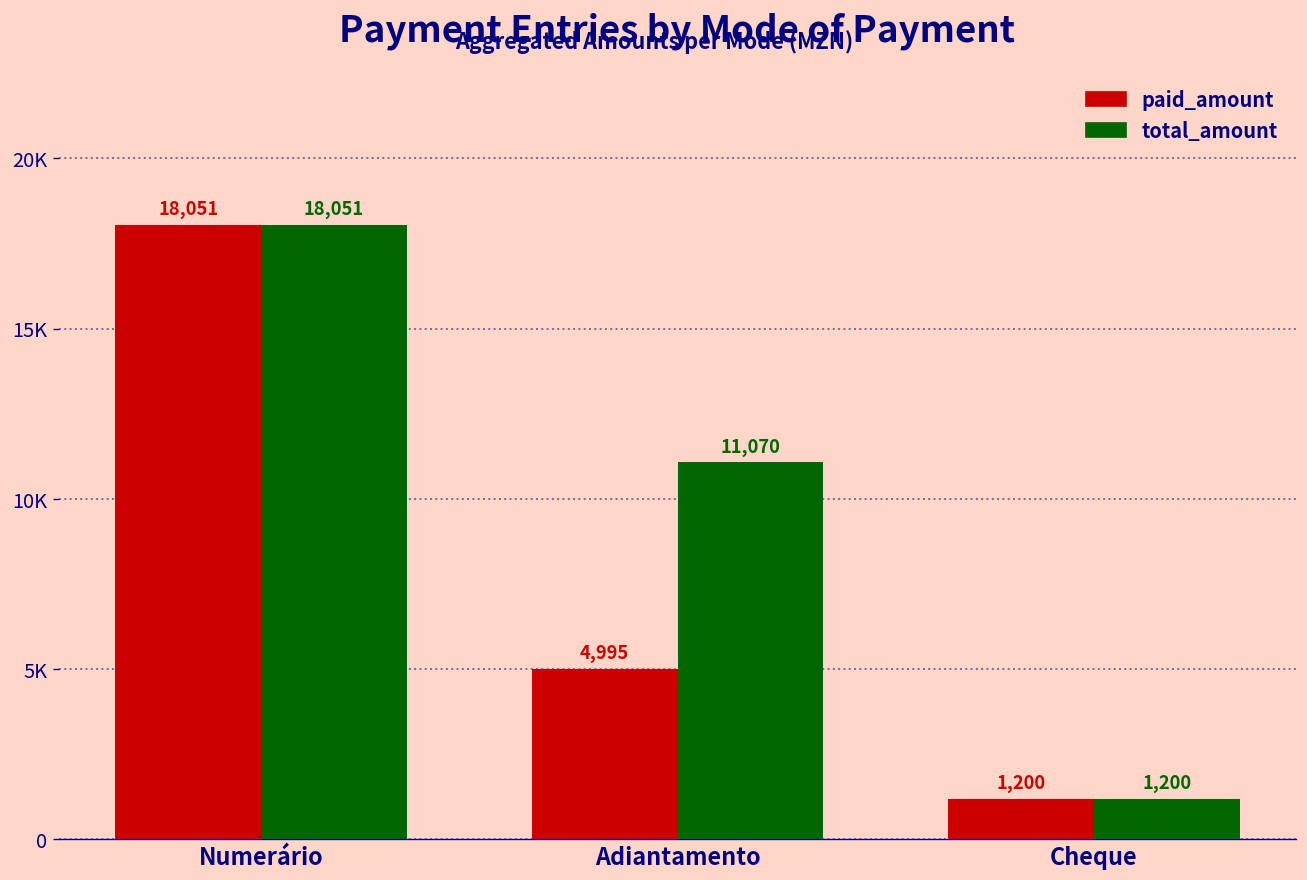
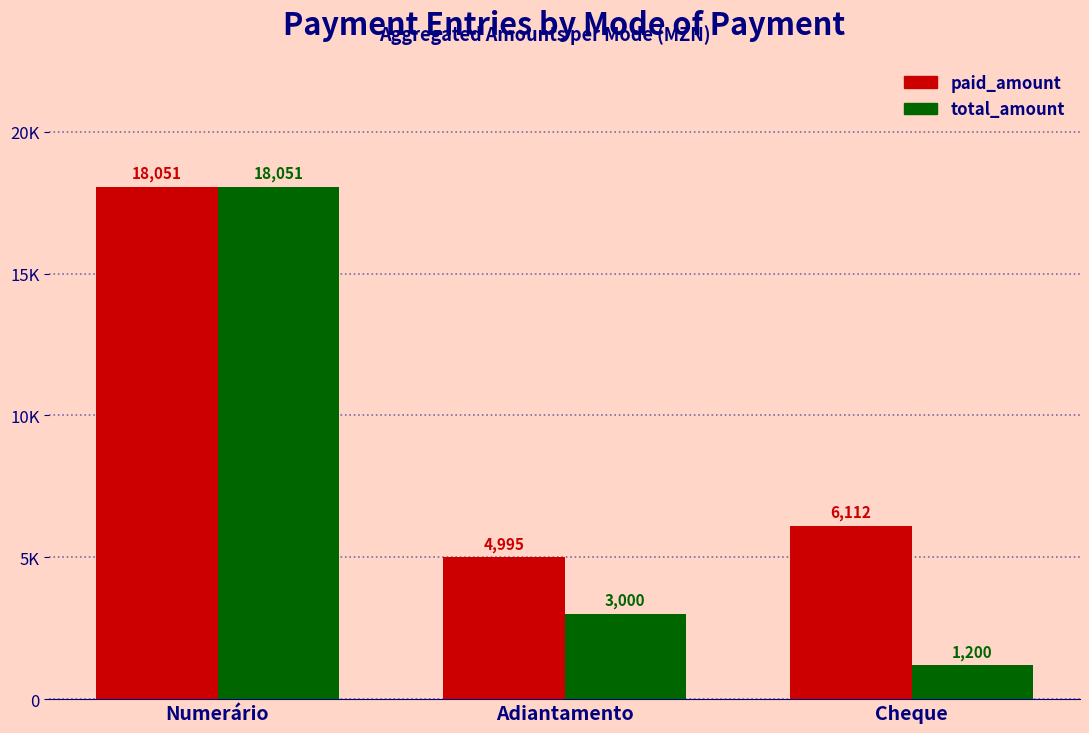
total_amount, Adiantamento: 11,070 -> 3,000
paid_amount, Cheque: 1,200 -> 6,112
